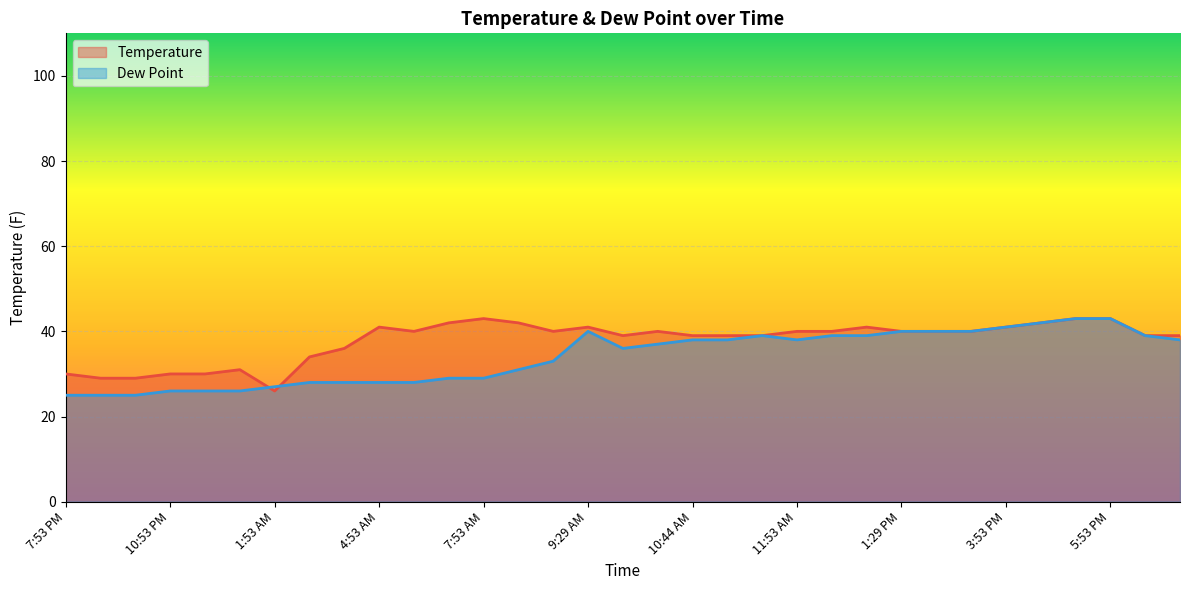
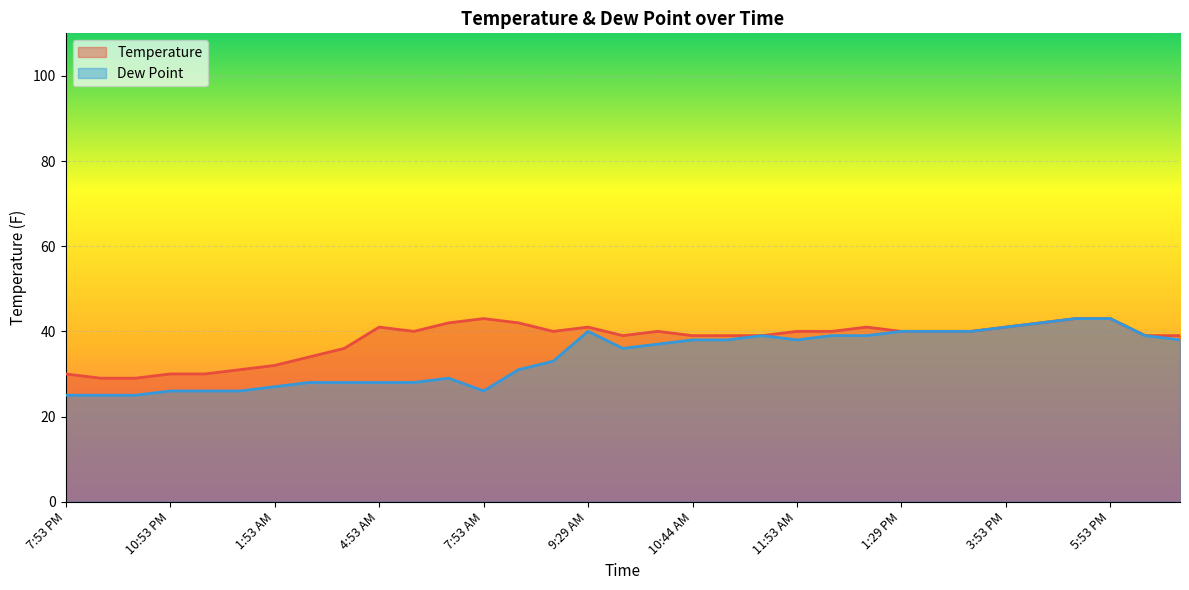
Temperature, 1:53 AM: 26 -> 32
Dew Point, 7:53 AM: 29 -> 26
